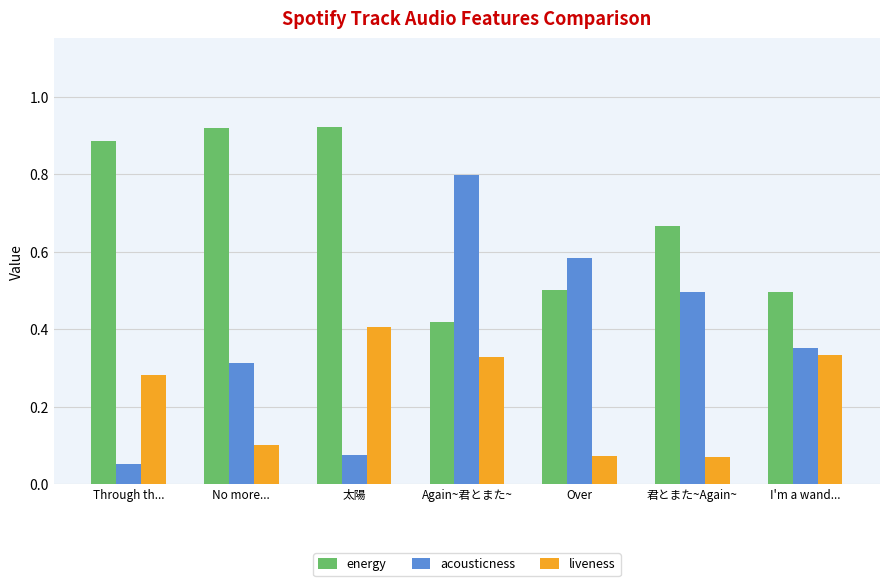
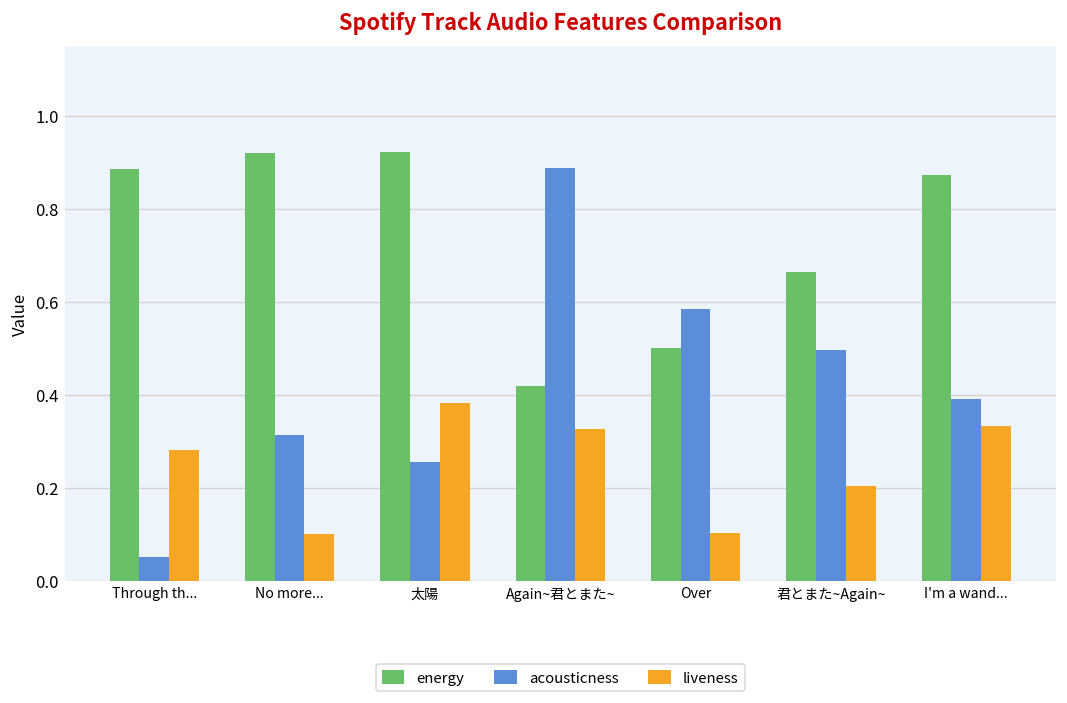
acousticness, 太陽: 0.08 -> 0.26
liveness, 太陽: 0.41 -> 0.38
acousticness, Again~君とまた~: 0.80 -> 0.89
liveness, Over: 0.07 -> 0.10
liveness, 君とまた~Again~: 0.07 -> 0.20
energy, I'm a wand...: 0.50 -> 0.87
acousticness, I'm a wand...: 0.35 -> 0.39
